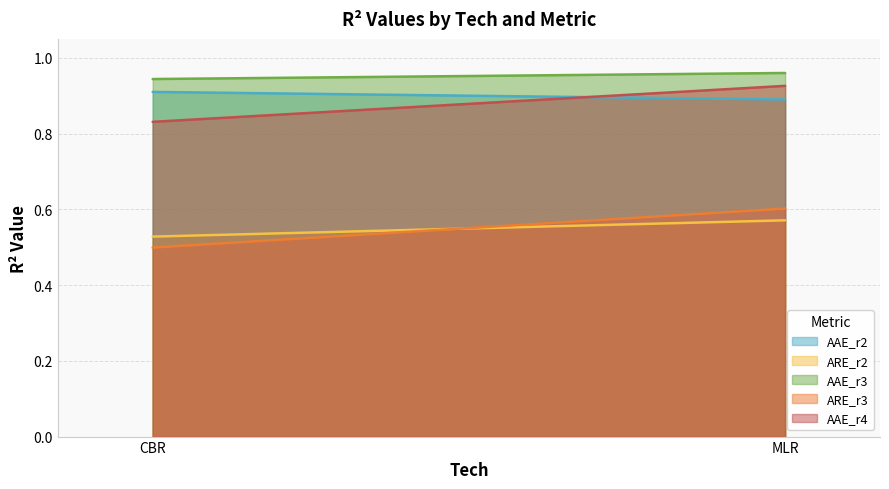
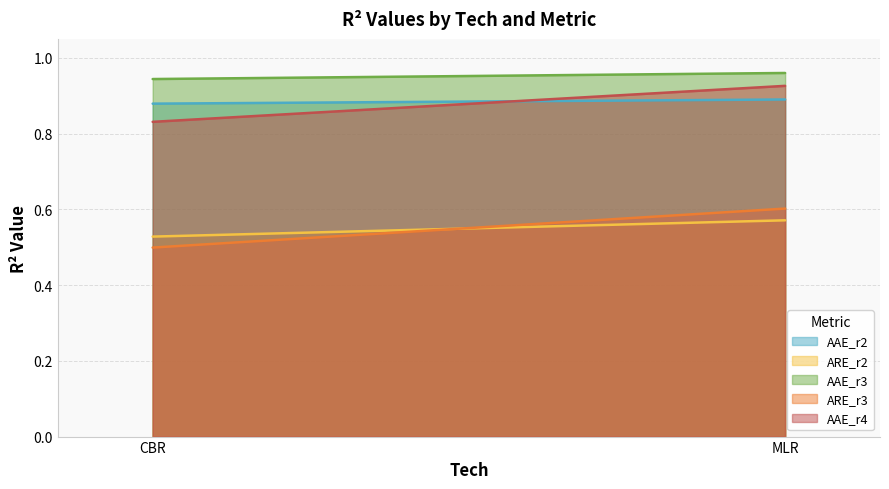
AAE_r2, CBR: 0.91 -> 0.88
